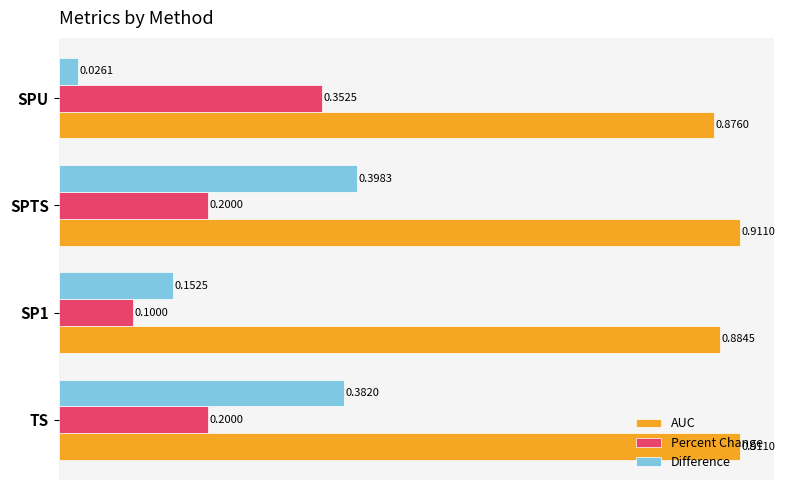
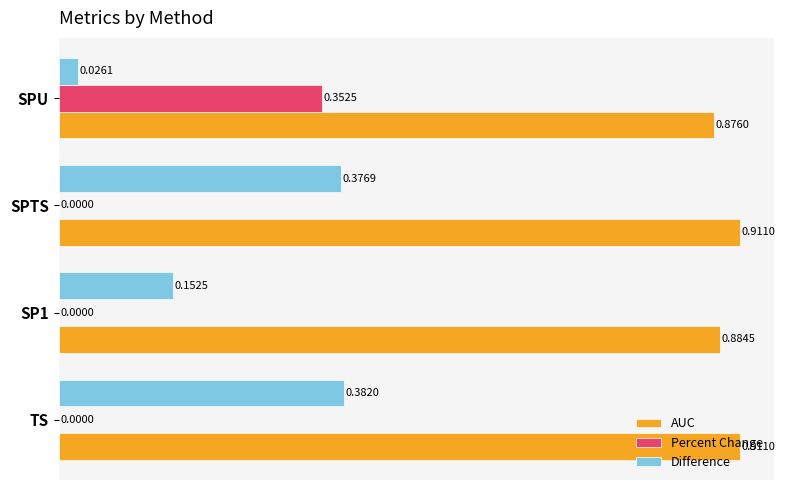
Difference, SPTS: 0.3983 -> 0.3769
Percent Change, SPTS: 0.2000 -> 0.0000
Percent Change, SP1: 0.1000 -> 0.0000
Percent Change, TS: 0.2000 -> 0.0000
